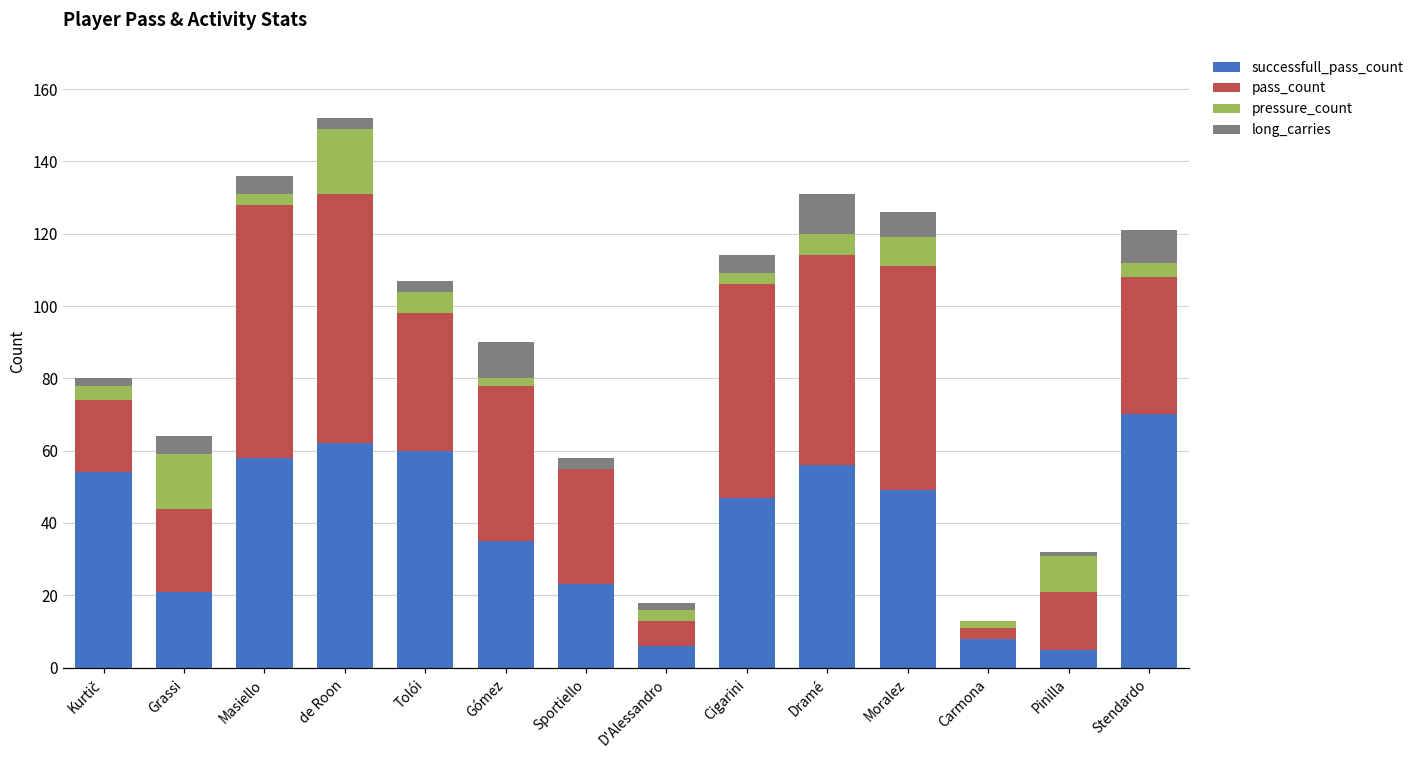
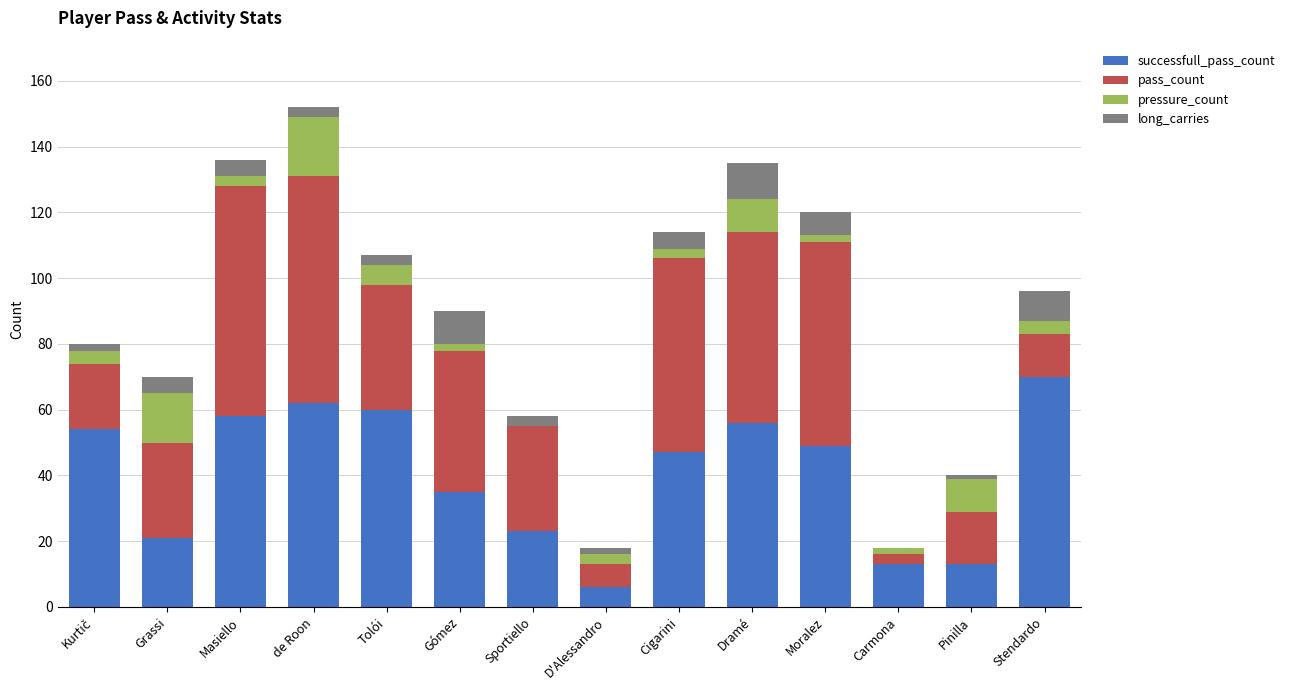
pass_count, Grassi: 23 -> 29
pressure_count, Dramé: 6 -> 10
pressure_count, Moralez: 8 -> 2
successfull_pass_count, Carmona: 8 -> 13
successfull_pass_count, Pinilla: 5 -> 13
pass_count, Stendardo: 38 -> 13
